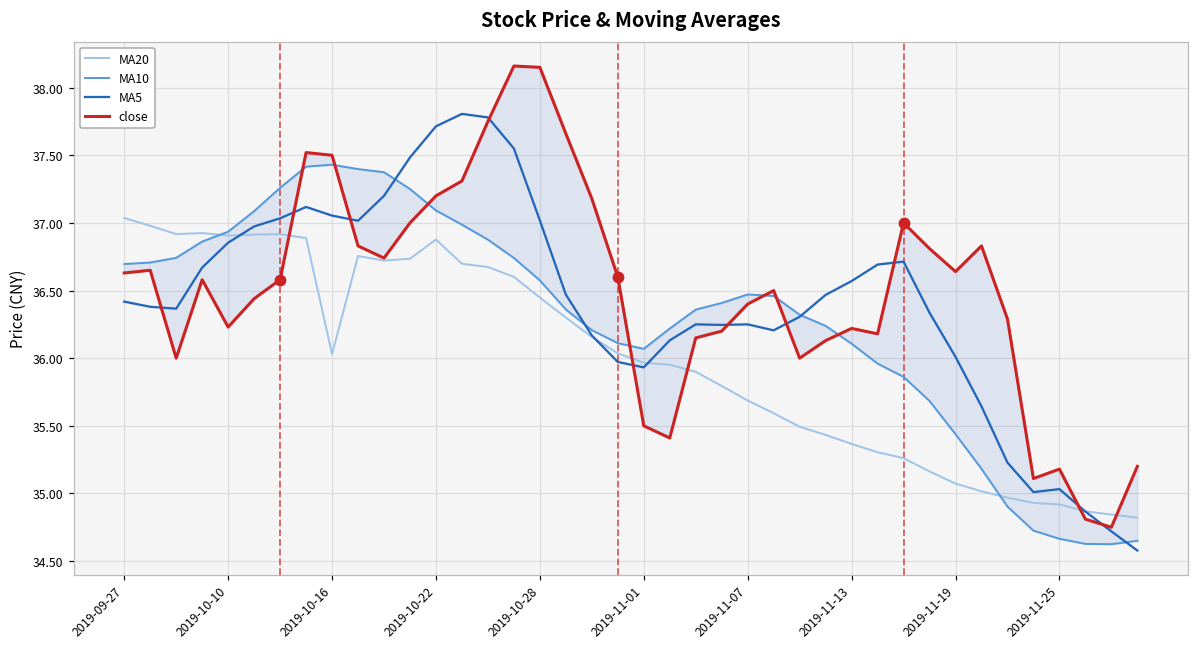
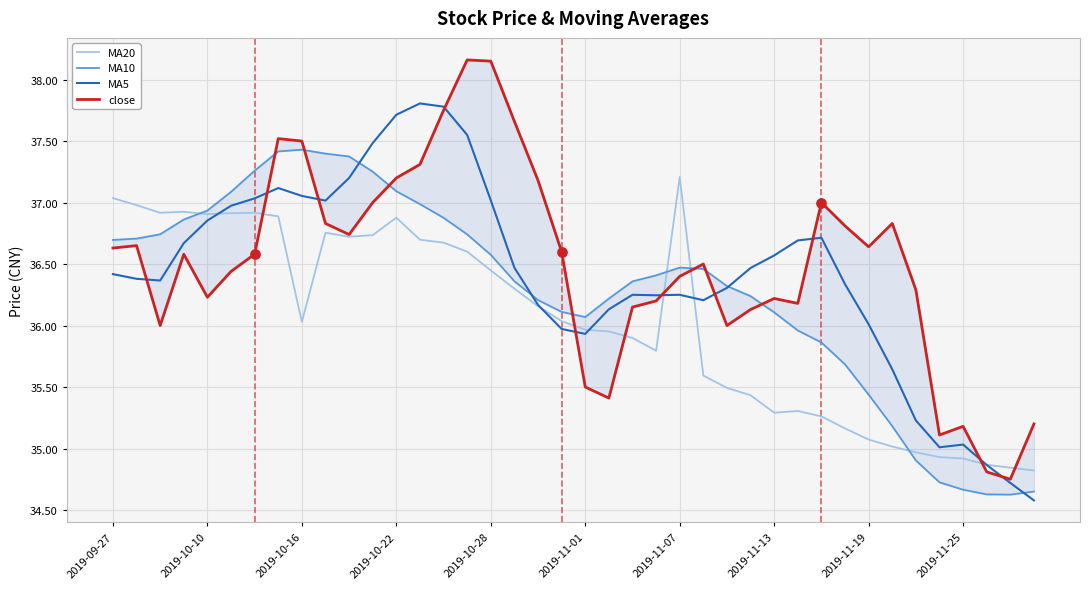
MA20, 2019-11-07: 35.69 -> 37.21
MA20, 2019-11-13: 35.37 -> 35.29
